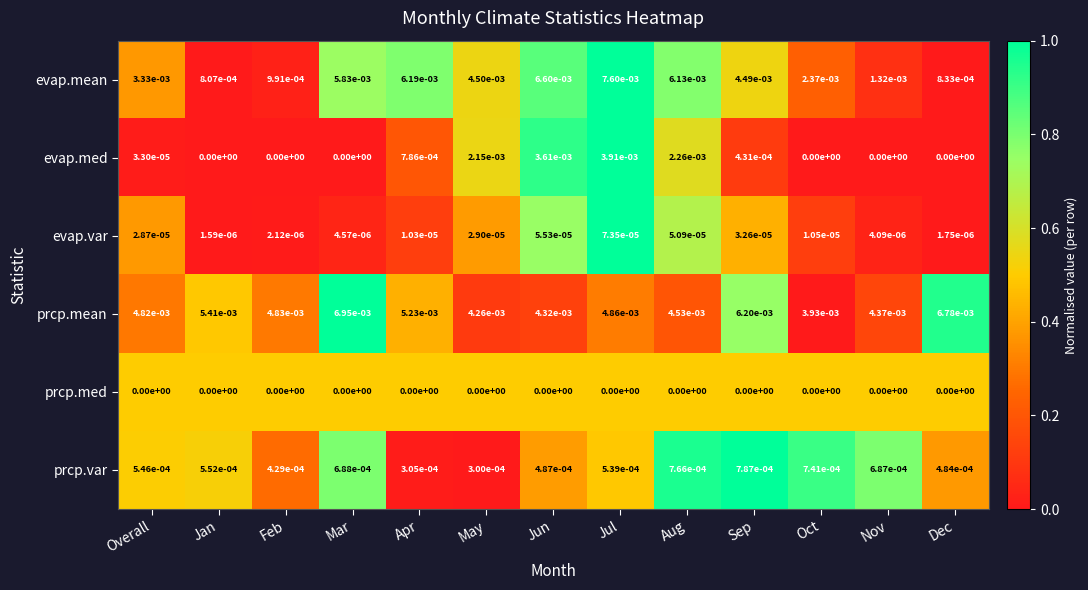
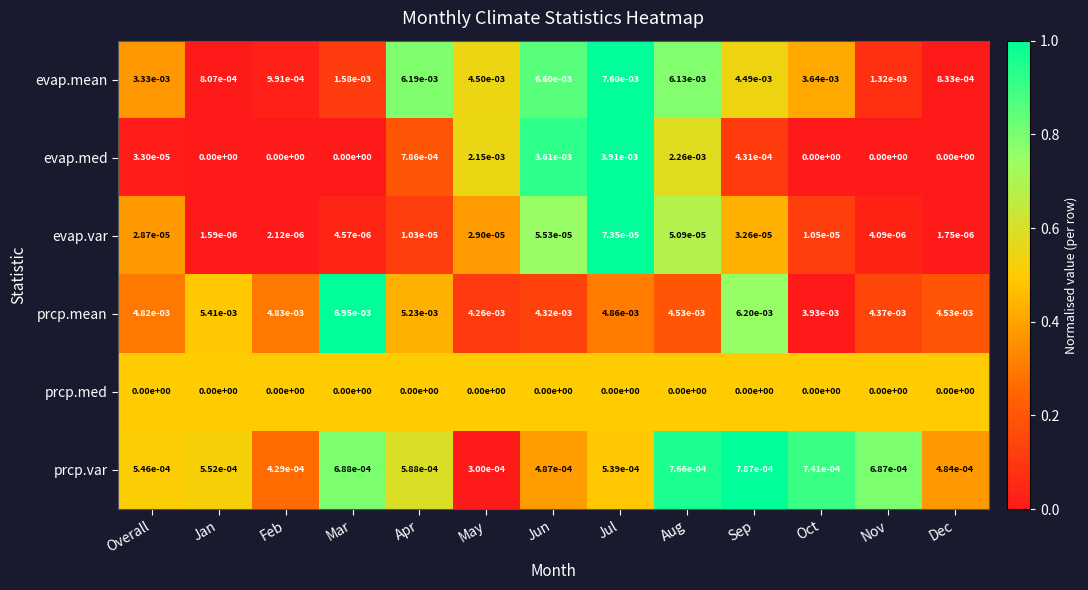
evap.mean, Mar: 5.83e-03 -> 1.58e-03
evap.mean, Oct: 2.37e-03 -> 3.64e-03
prcp.mean, Dec: 6.78e-03 -> 4.53e-03
prcp.var, Apr: 3.05e-04 -> 5.88e-04
